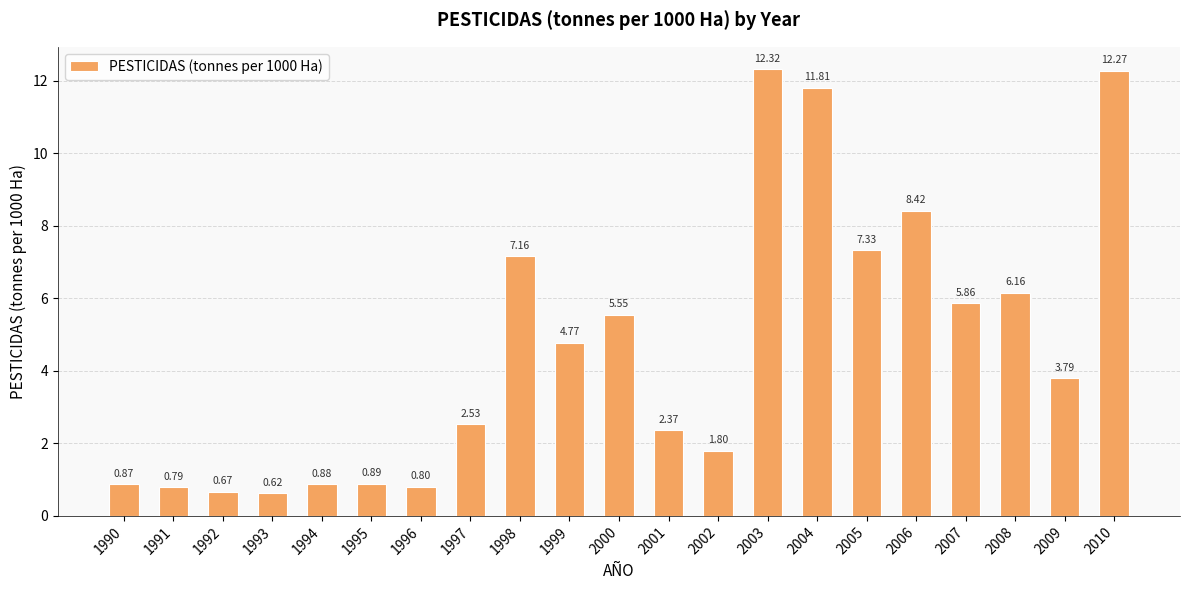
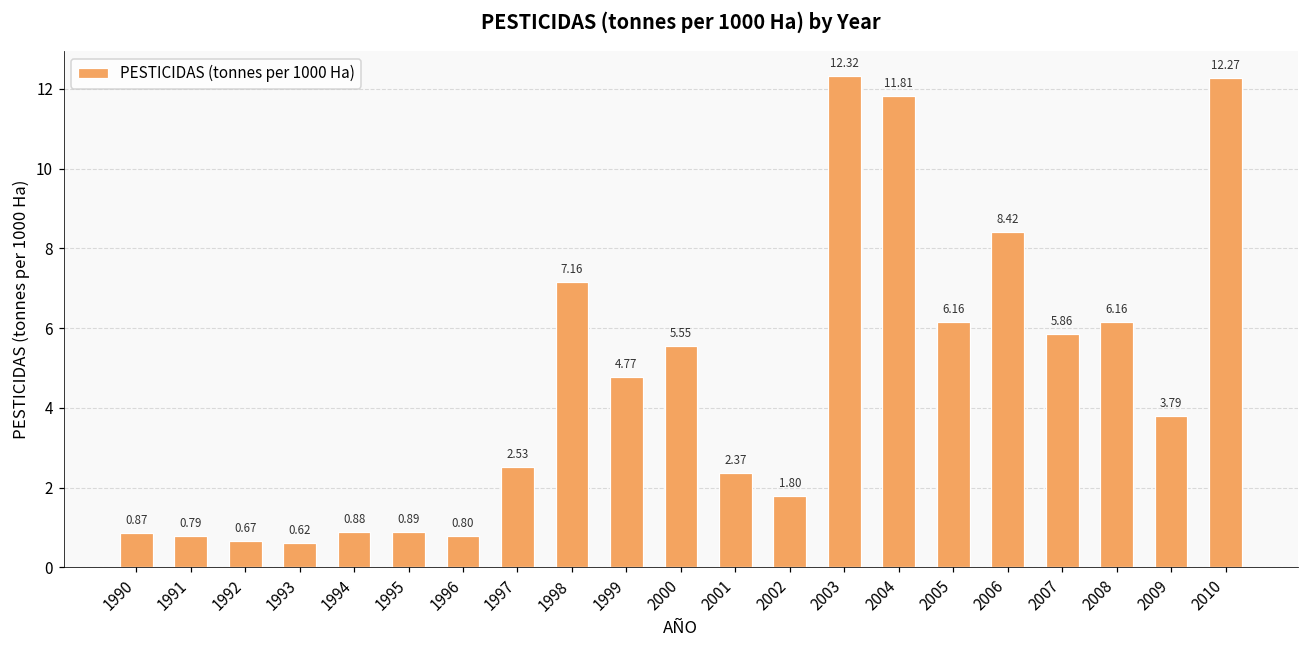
2005: 7.33 -> 6.16
